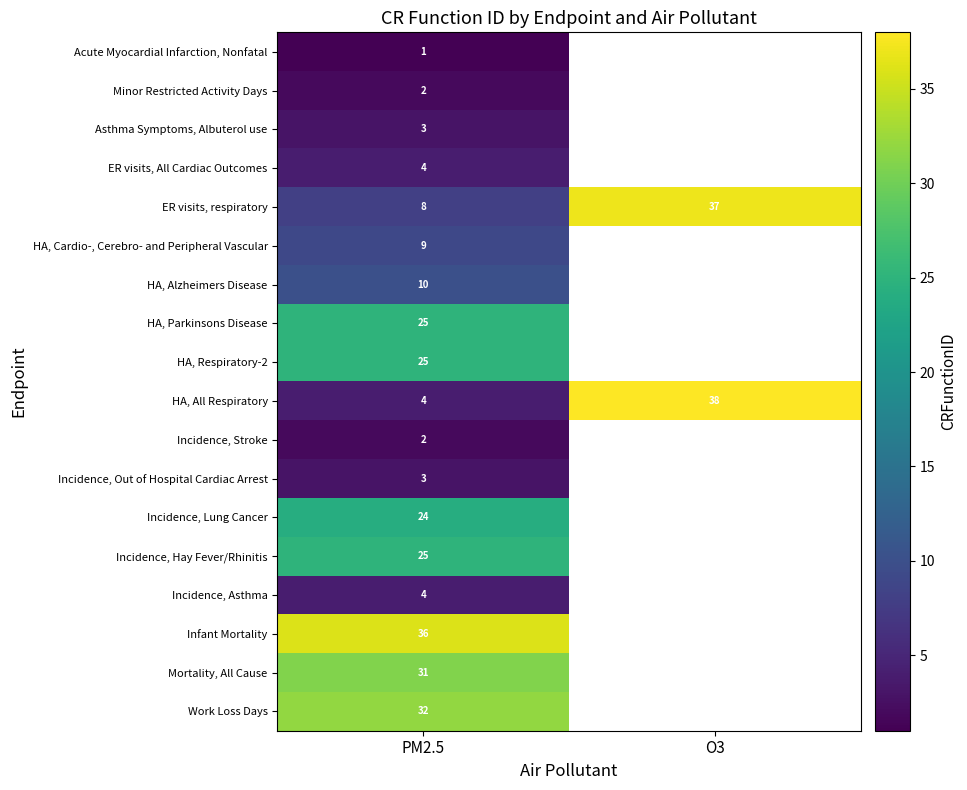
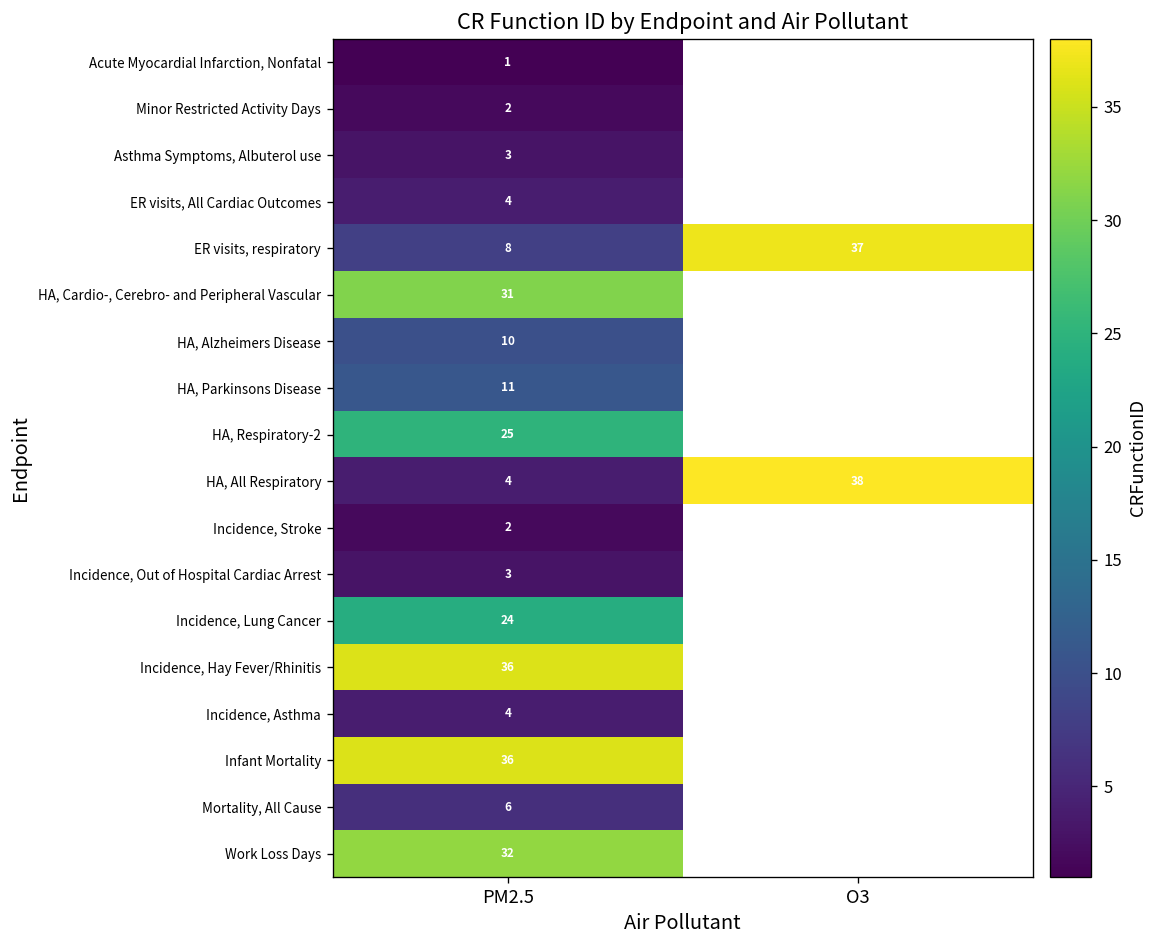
HA, Cardio-, Cerebro- and Peripheral Vascular, PM2.5: 9 -> 31
HA, Parkinsons Disease, PM2.5: 25 -> 11
Incidence, Hay Fever/Rhinitis, PM2.5: 25 -> 36
Mortality, All Cause, PM2.5: 31 -> 6
